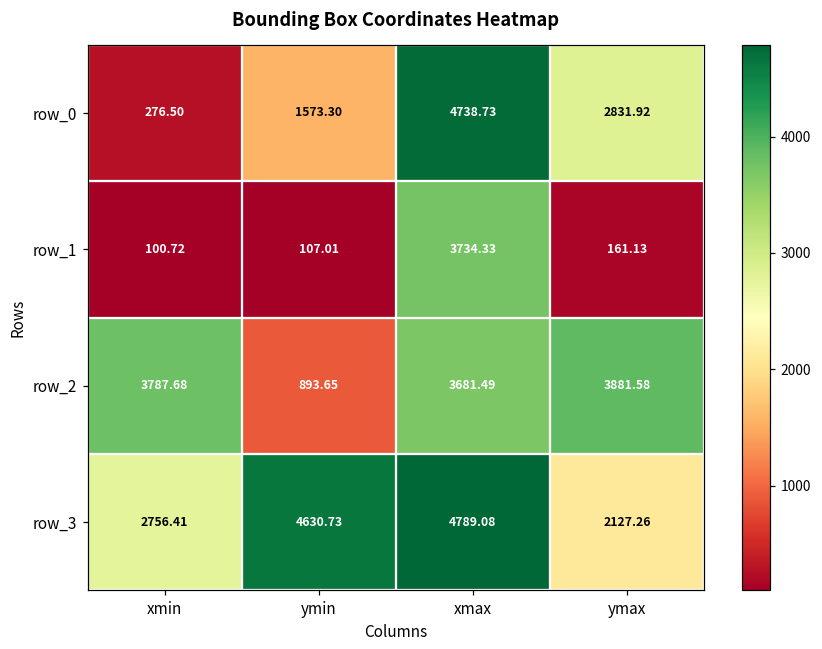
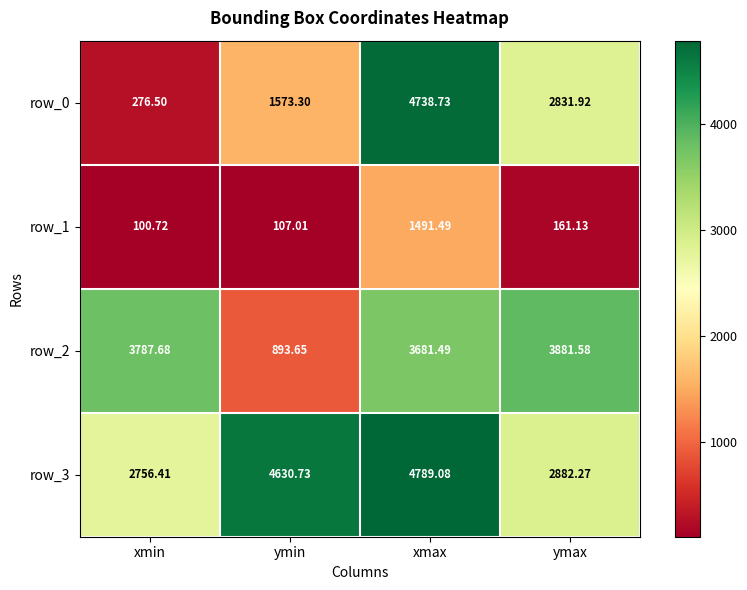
row_1, xmax: 3734.33 -> 1491.49
row_3, ymax: 2127.26 -> 2882.27
